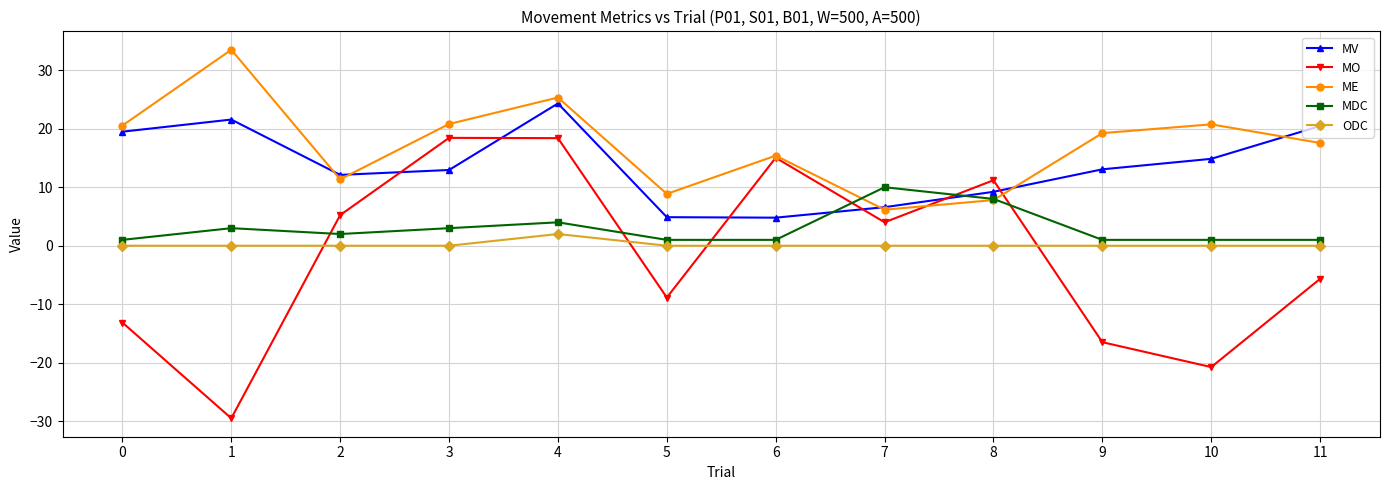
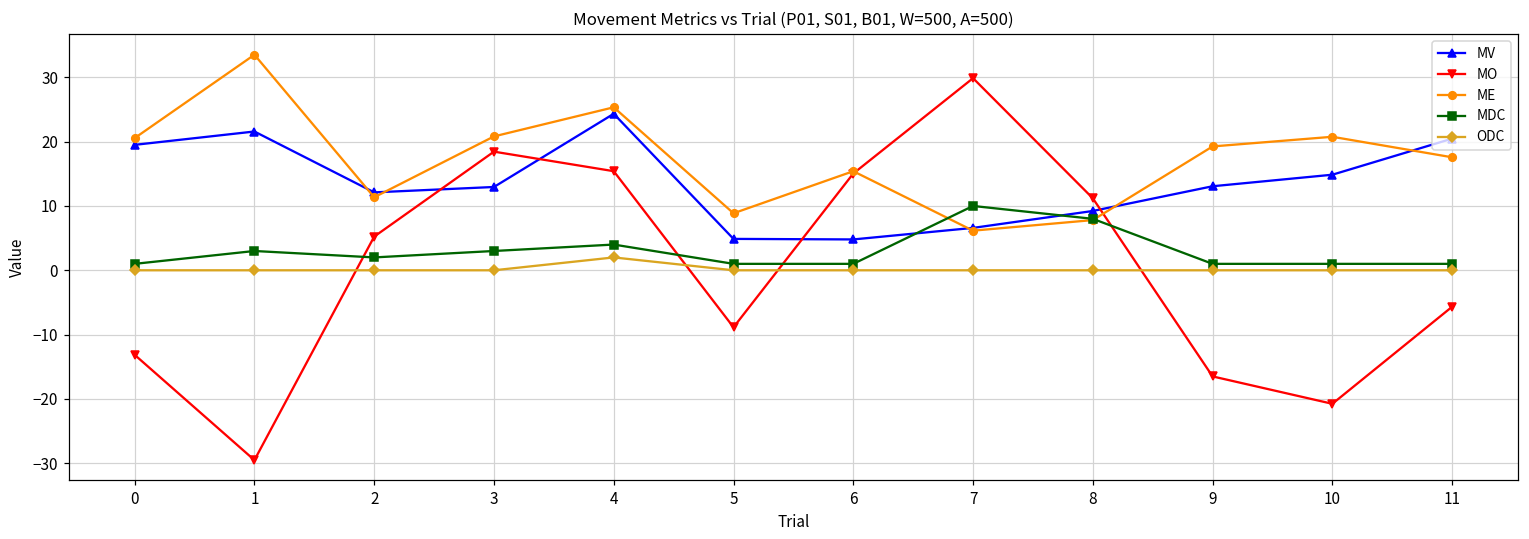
MO, 4: 18 -> 15
MO, 7: 4 -> 30
